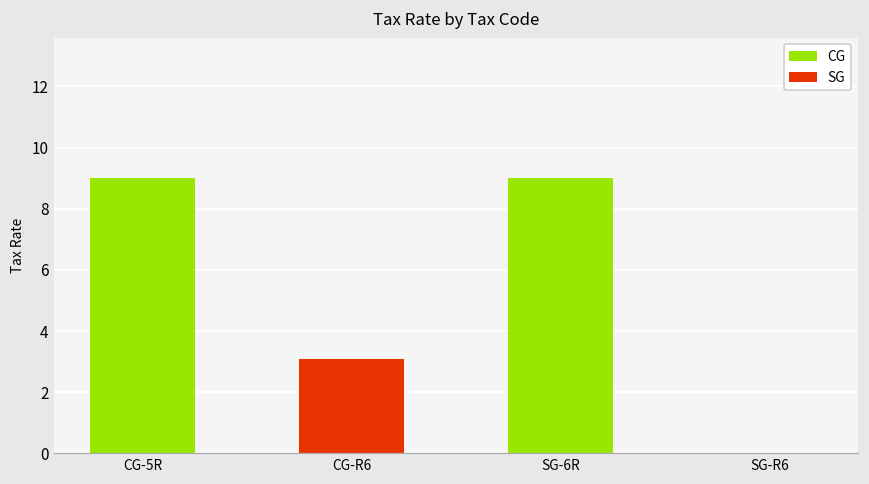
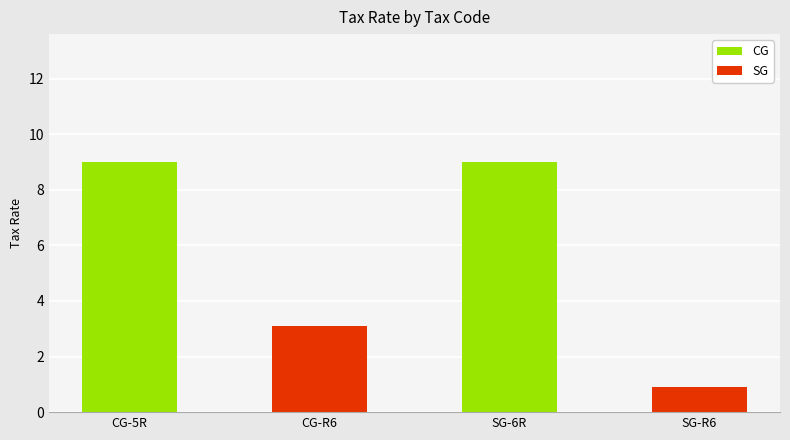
SG-R6: 0.0 -> 0.9
